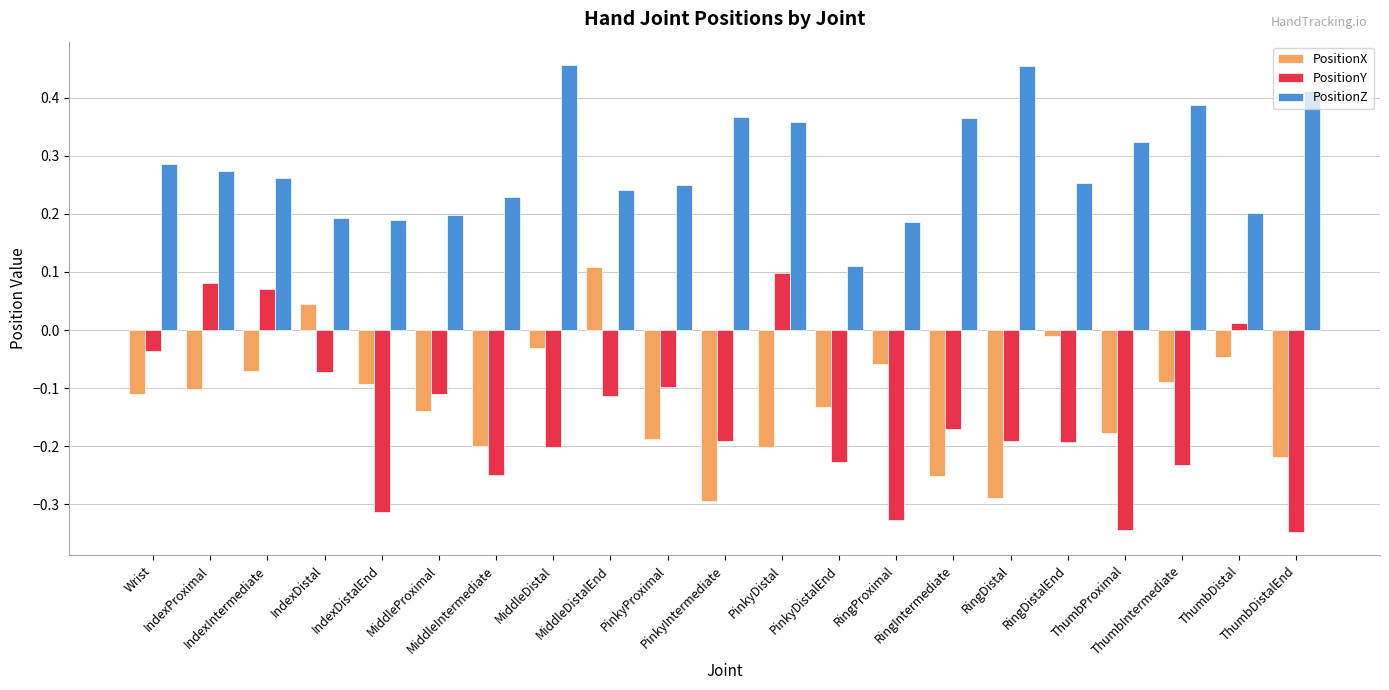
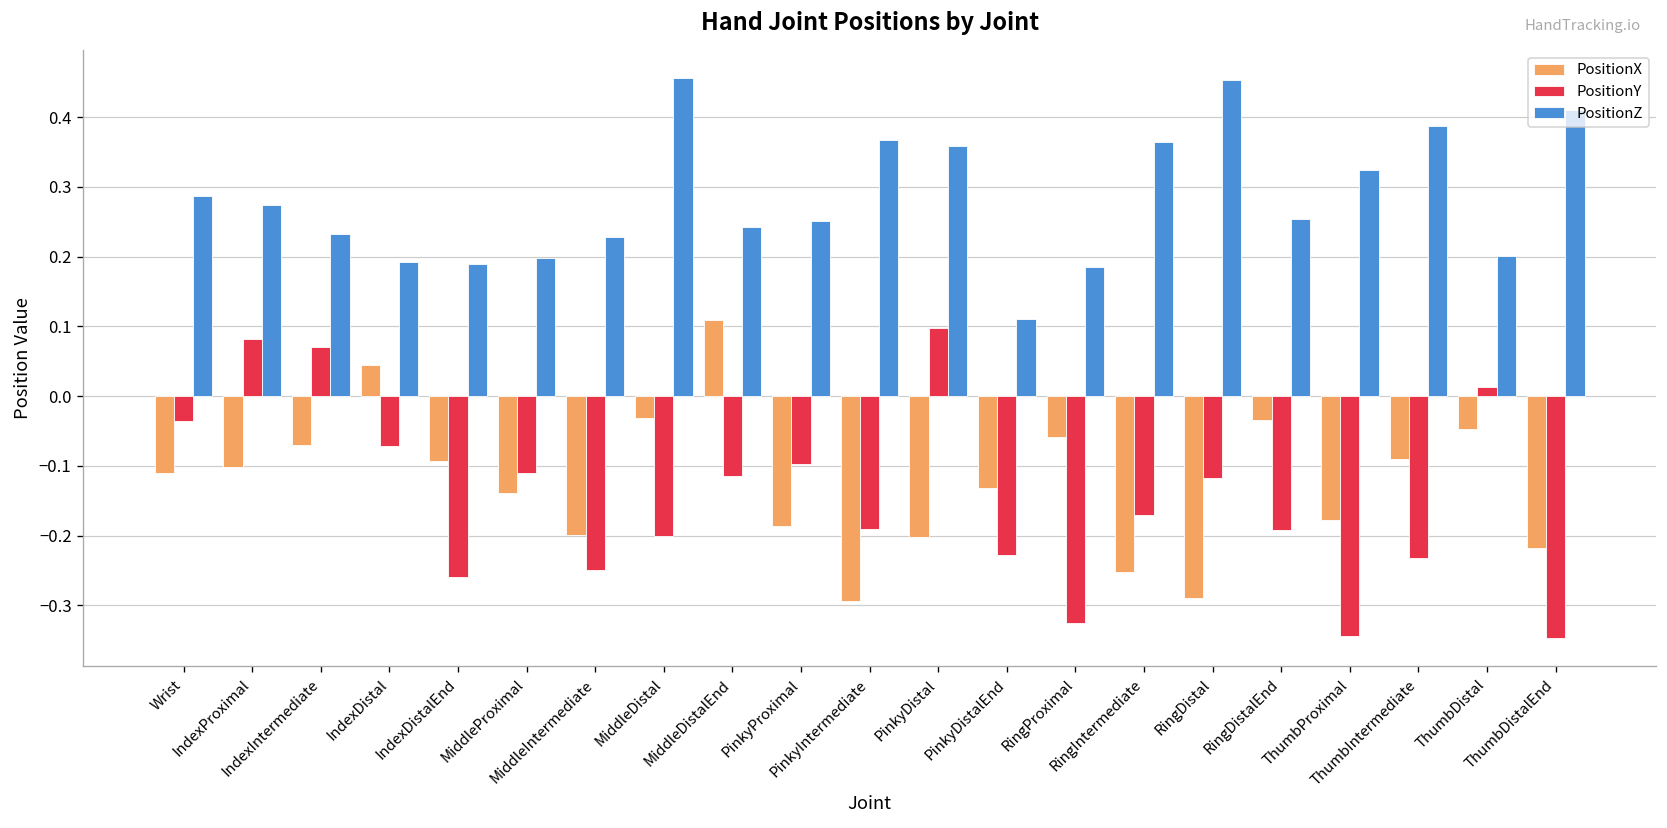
PositionZ, IndexIntermediate: 0.26 -> 0.23
PositionY, IndexDistalEnd: -0.31 -> -0.26
PositionY, RingDistal: -0.19 -> -0.12
PositionX, RingDistalEnd: -0.01 -> -0.03
